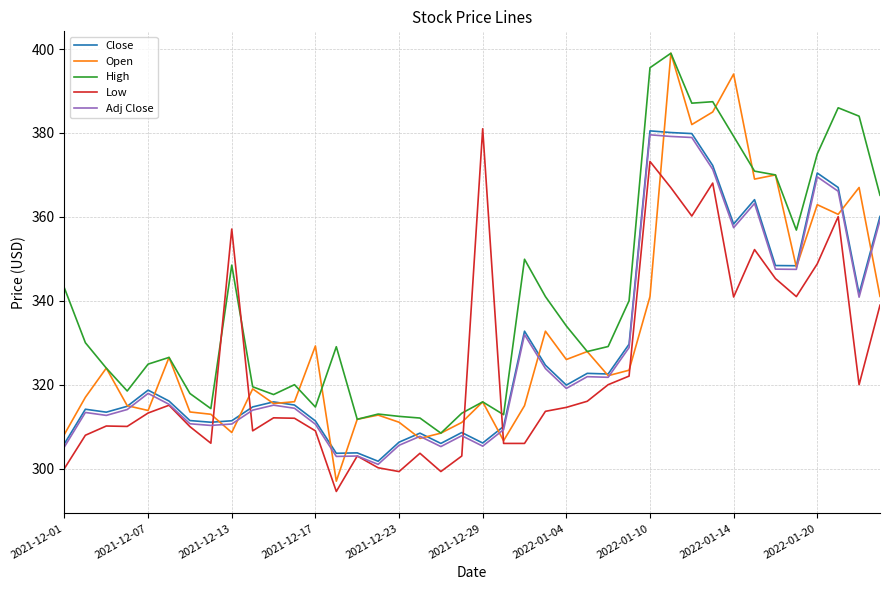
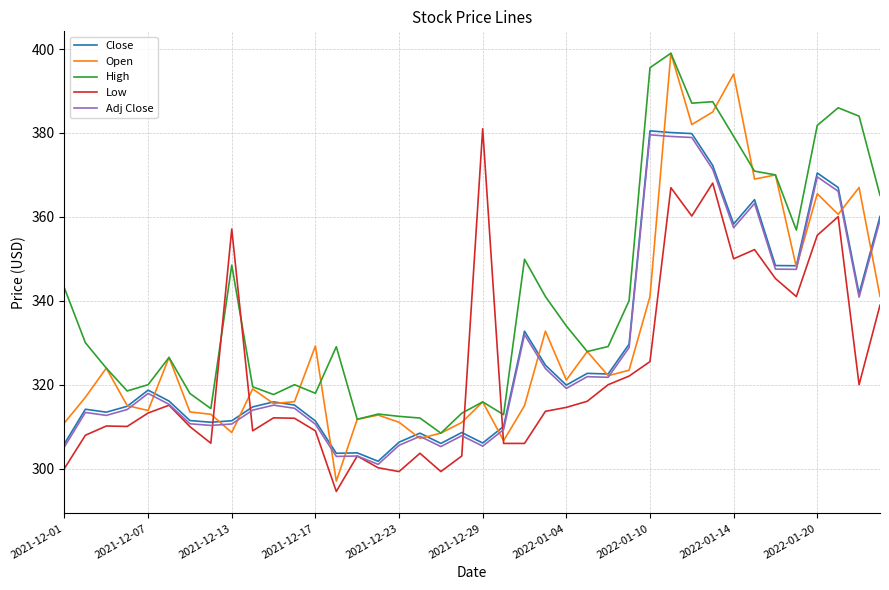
Open, 2021-12-01: 308 -> 311
High, 2021-12-07: 325 -> 320
High, 2021-12-17: 315 -> 318
Open, 2022-01-04: 326 -> 321
Low, 2022-01-10: 373 -> 326
Low, 2022-01-14: 341 -> 350
Open, 2022-01-20: 363 -> 366
High, 2022-01-20: 375 -> 382
Low, 2022-01-20: 349 -> 356
